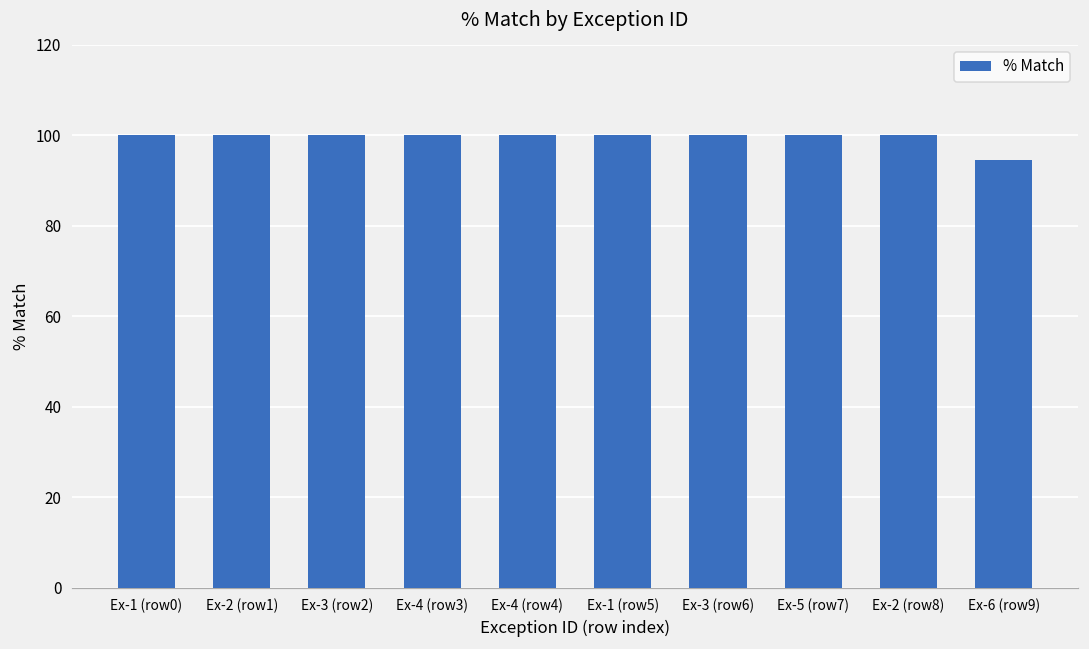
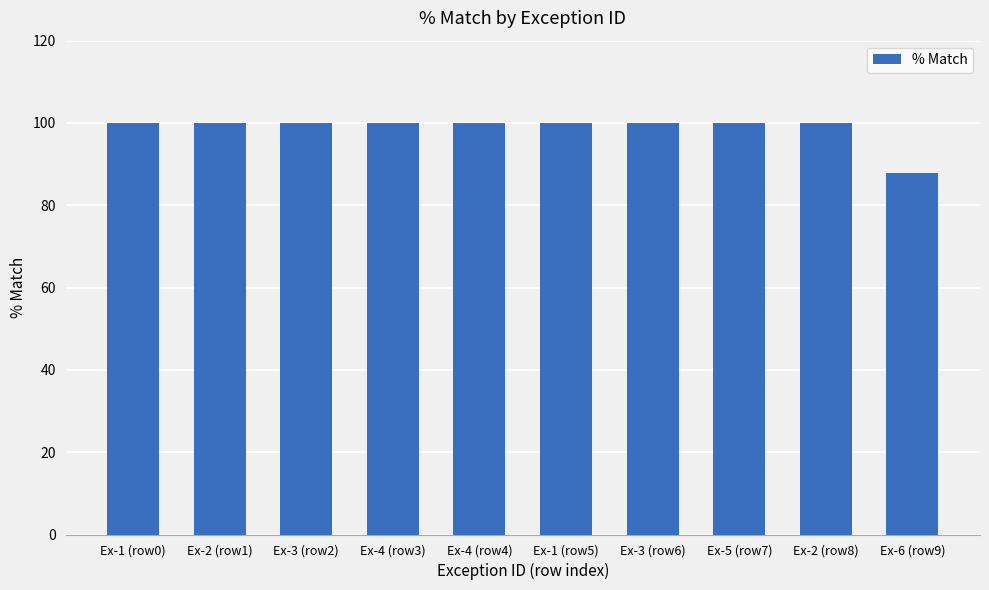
Ex-6 (row9): 95 -> 88
